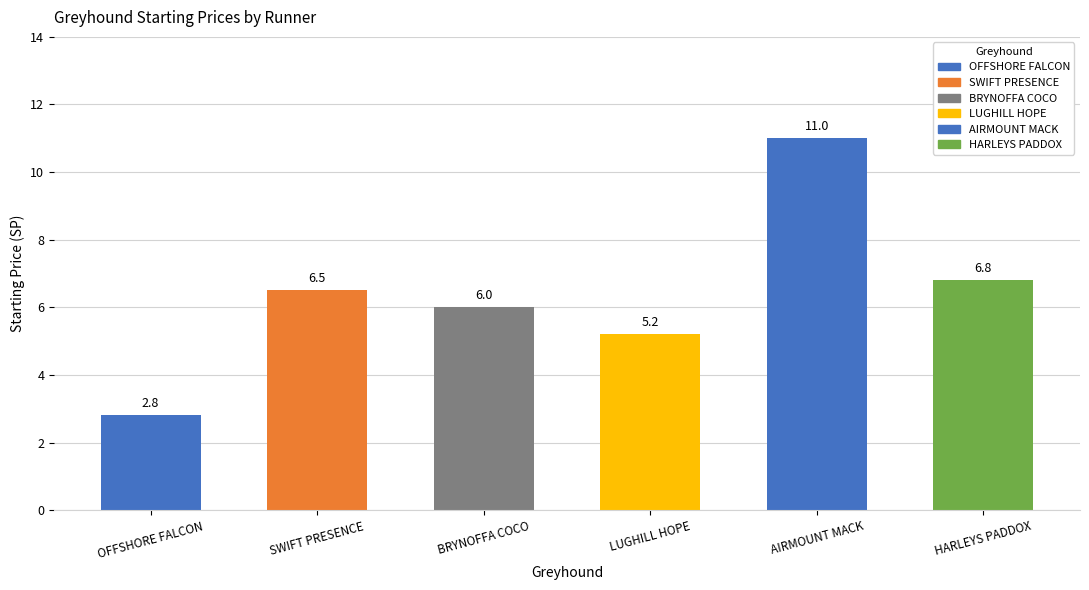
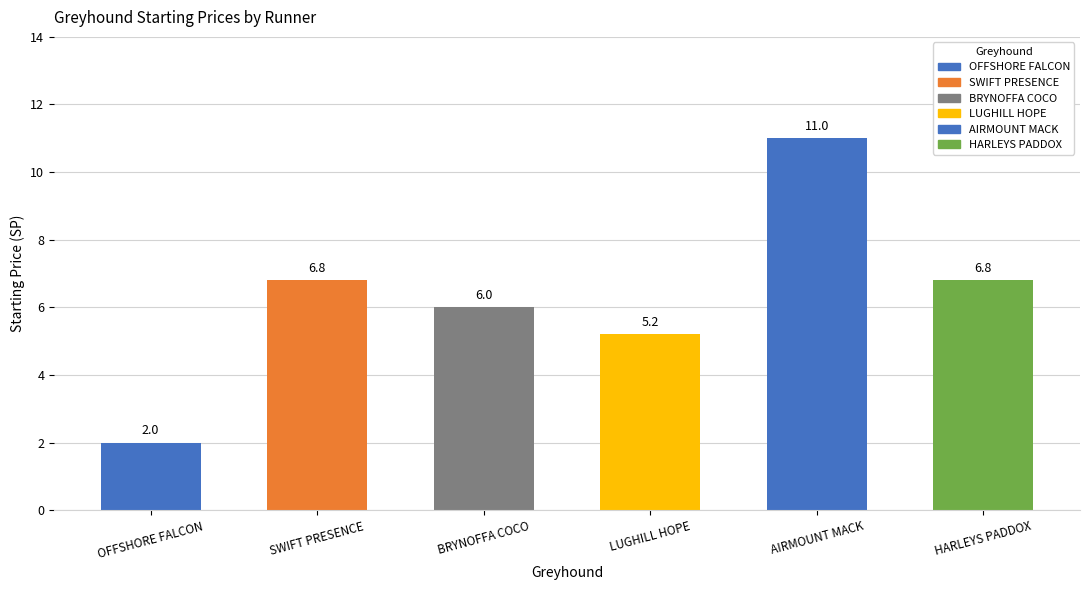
OFFSHORE FALCON: 2.8 -> 2.0
SWIFT PRESENCE: 6.5 -> 6.8
